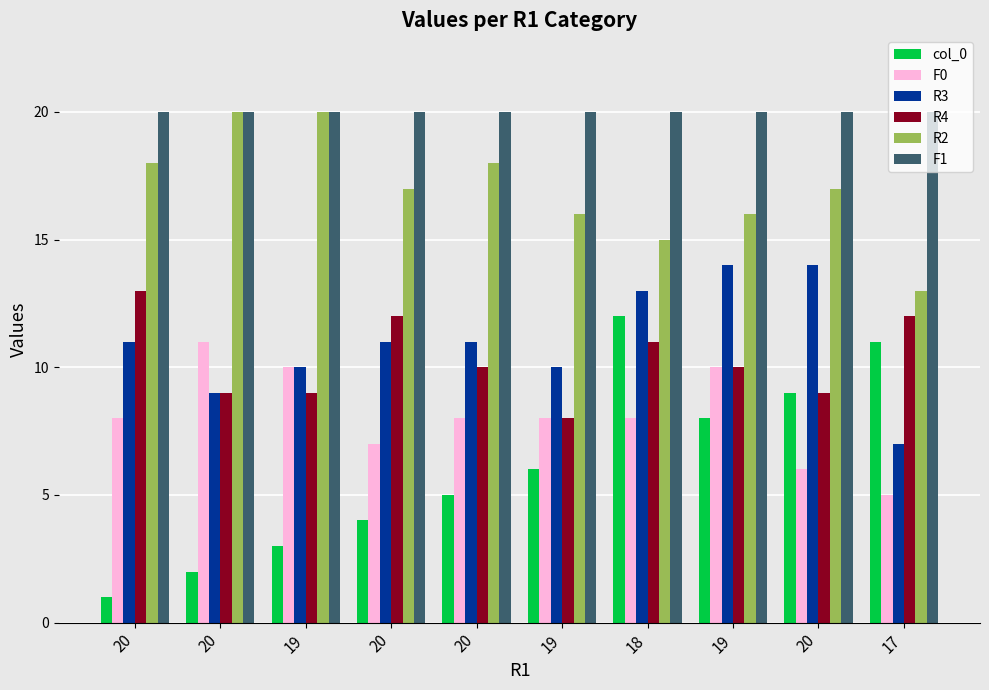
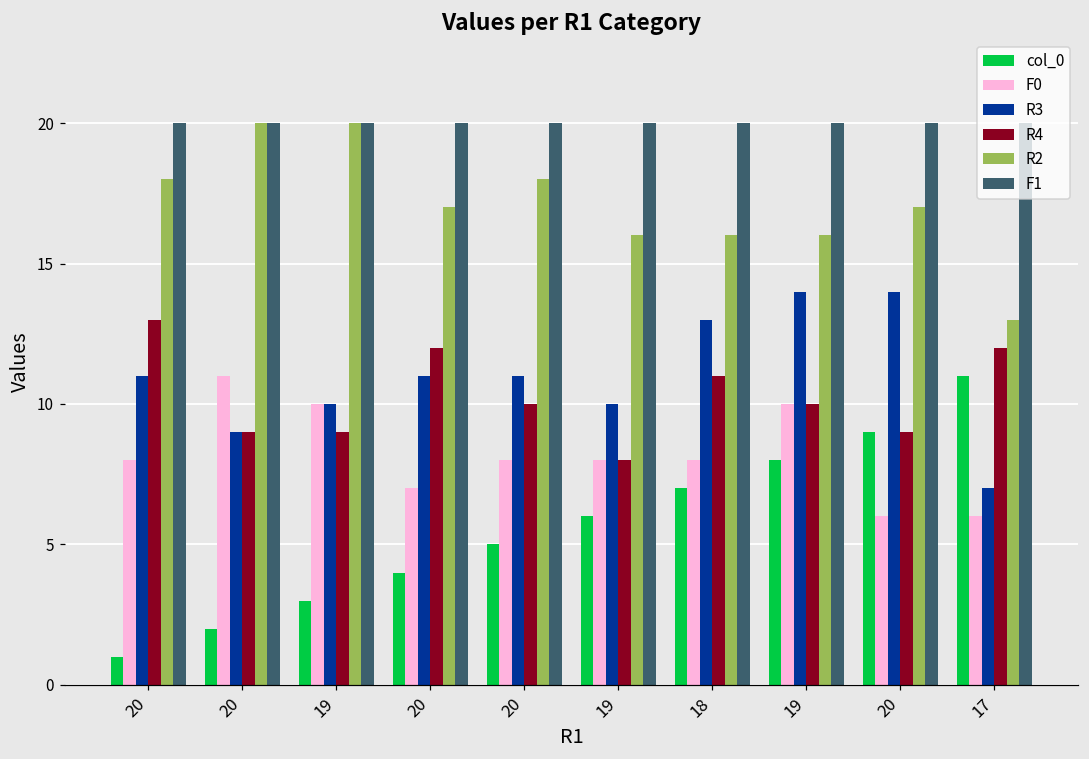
col_0, 18: 12 -> 7
R2, 18: 15 -> 16
F0, 17: 5 -> 6
